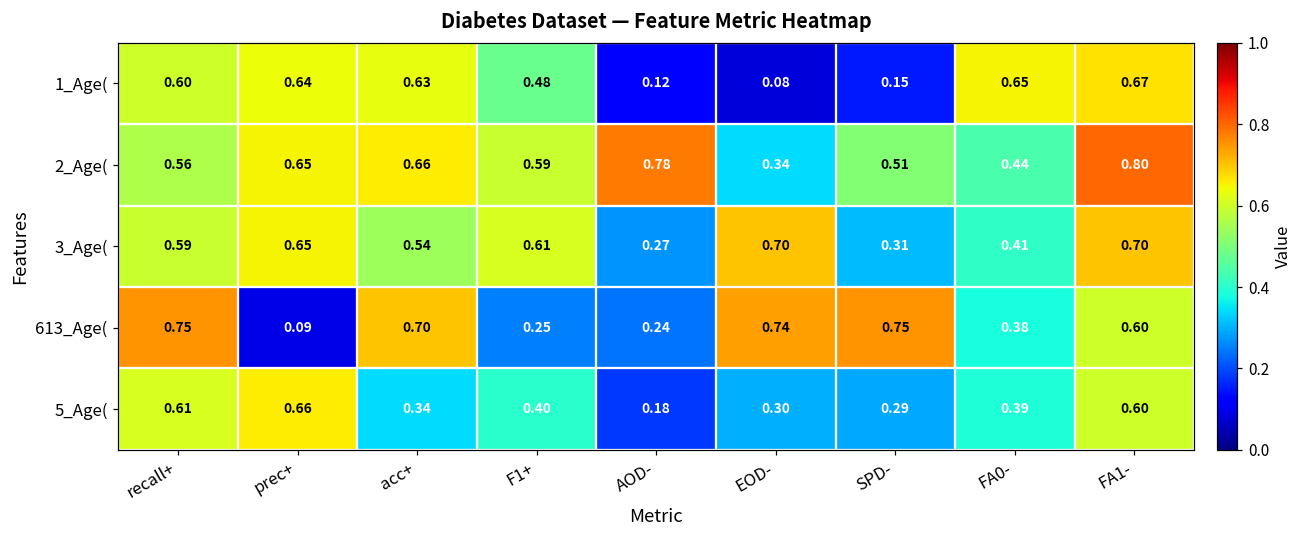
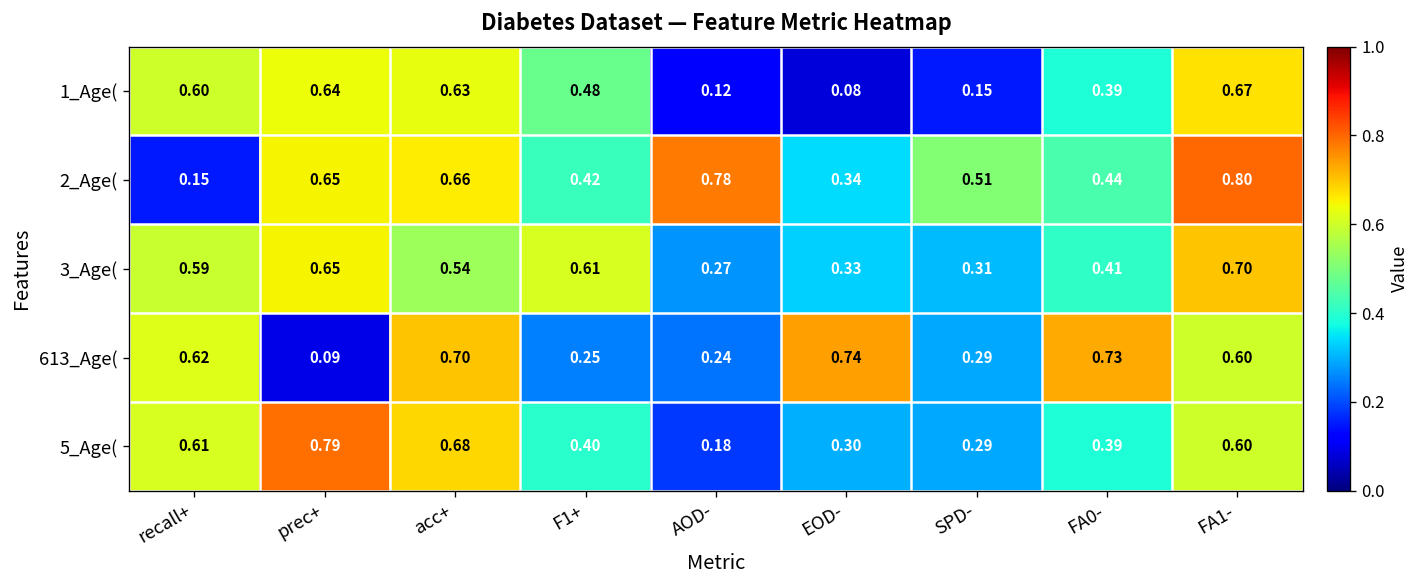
1_Age(, FA0-: 0.65 -> 0.39
2_Age(, recall+: 0.56 -> 0.15
2_Age(, F1+: 0.59 -> 0.42
3_Age(, EOD-: 0.70 -> 0.33
613_Age(, recall+: 0.75 -> 0.62
613_Age(, SPD-: 0.75 -> 0.29
613_Age(, FA0-: 0.38 -> 0.73
5_Age(, prec+: 0.66 -> 0.79
5_Age(, acc+: 0.34 -> 0.68
